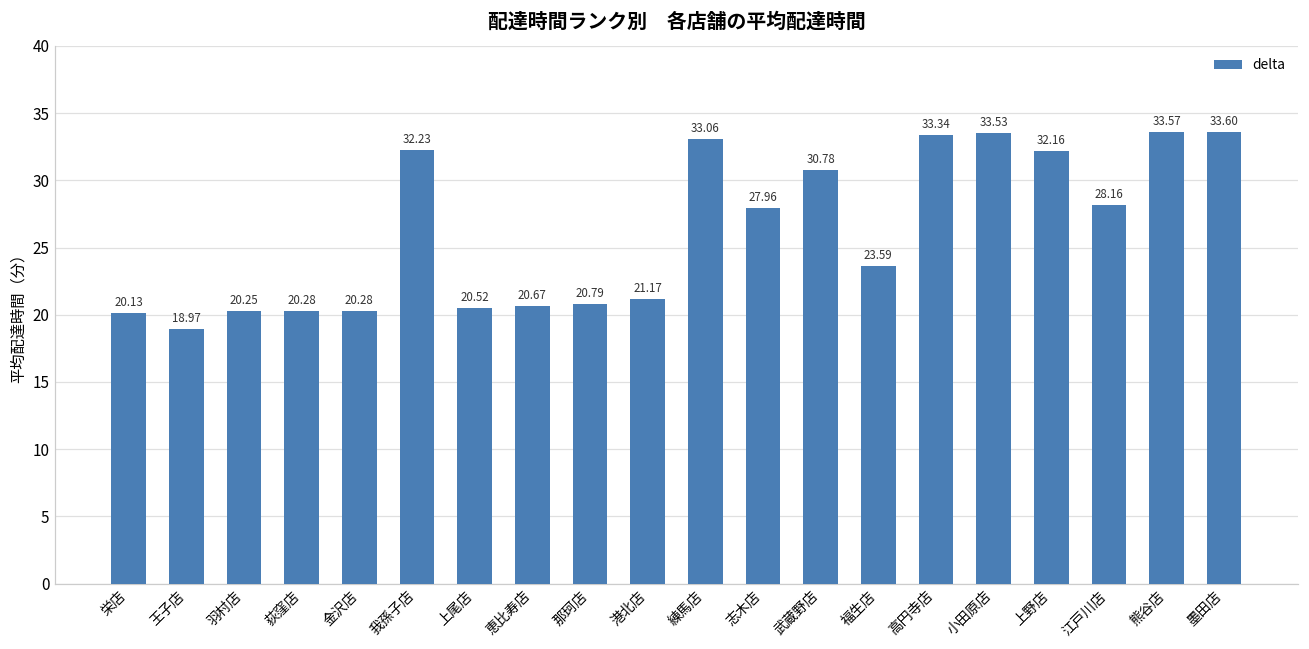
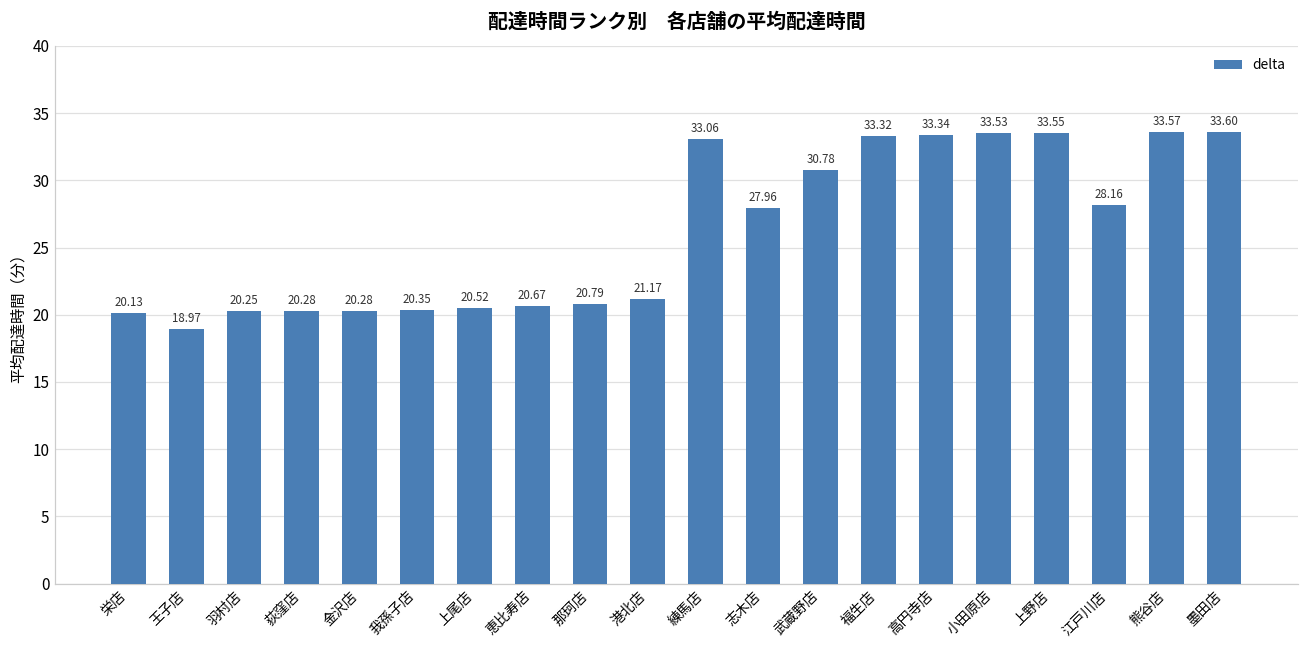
我孫子店: 32.23 -> 20.35
福生店: 23.59 -> 33.32
上野店: 32.16 -> 33.55
